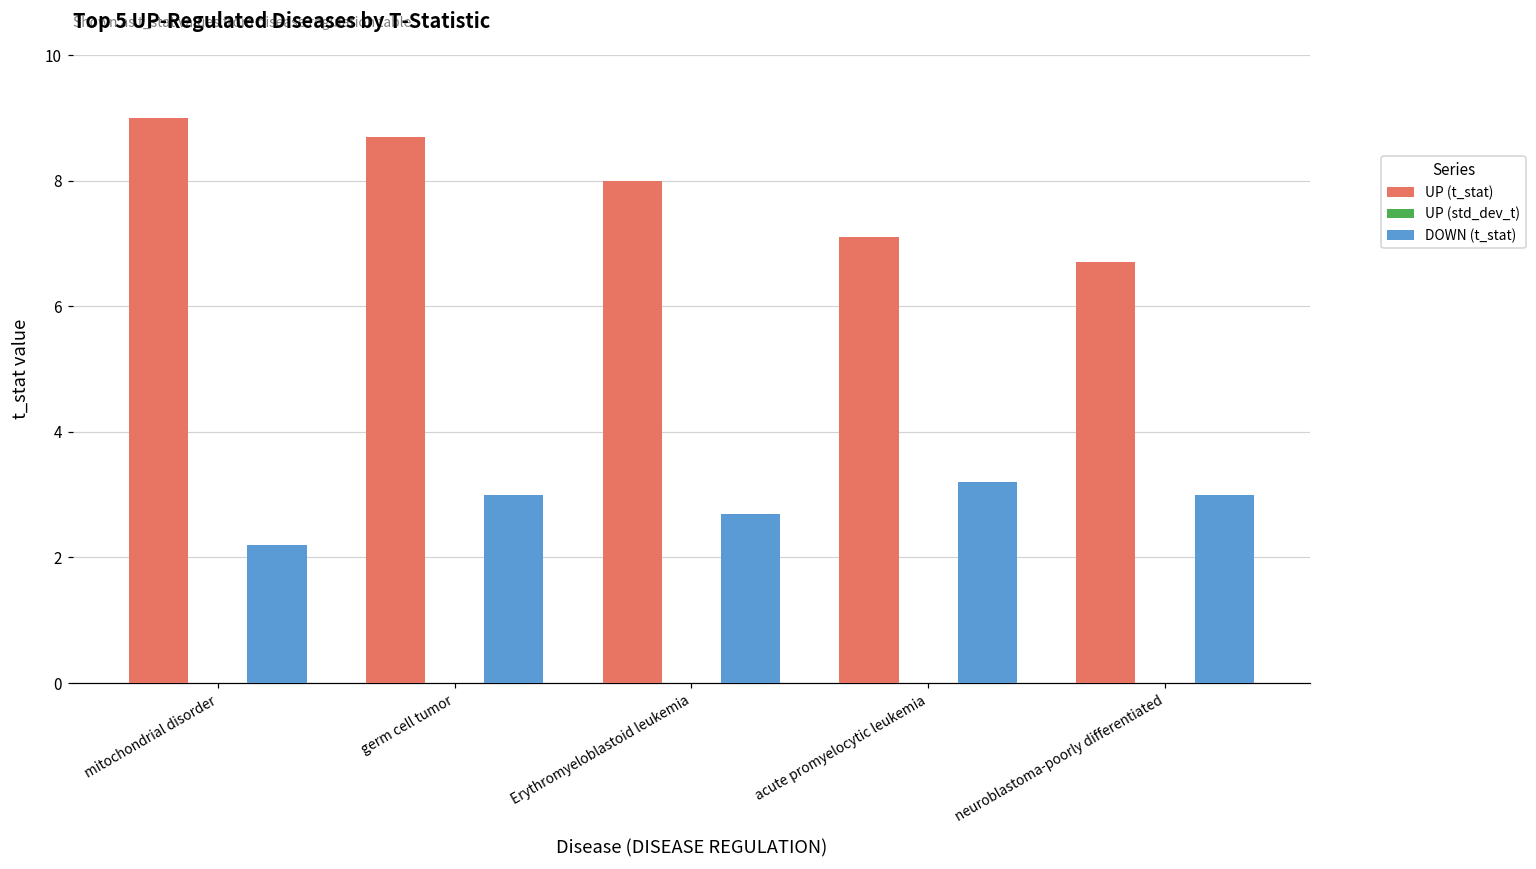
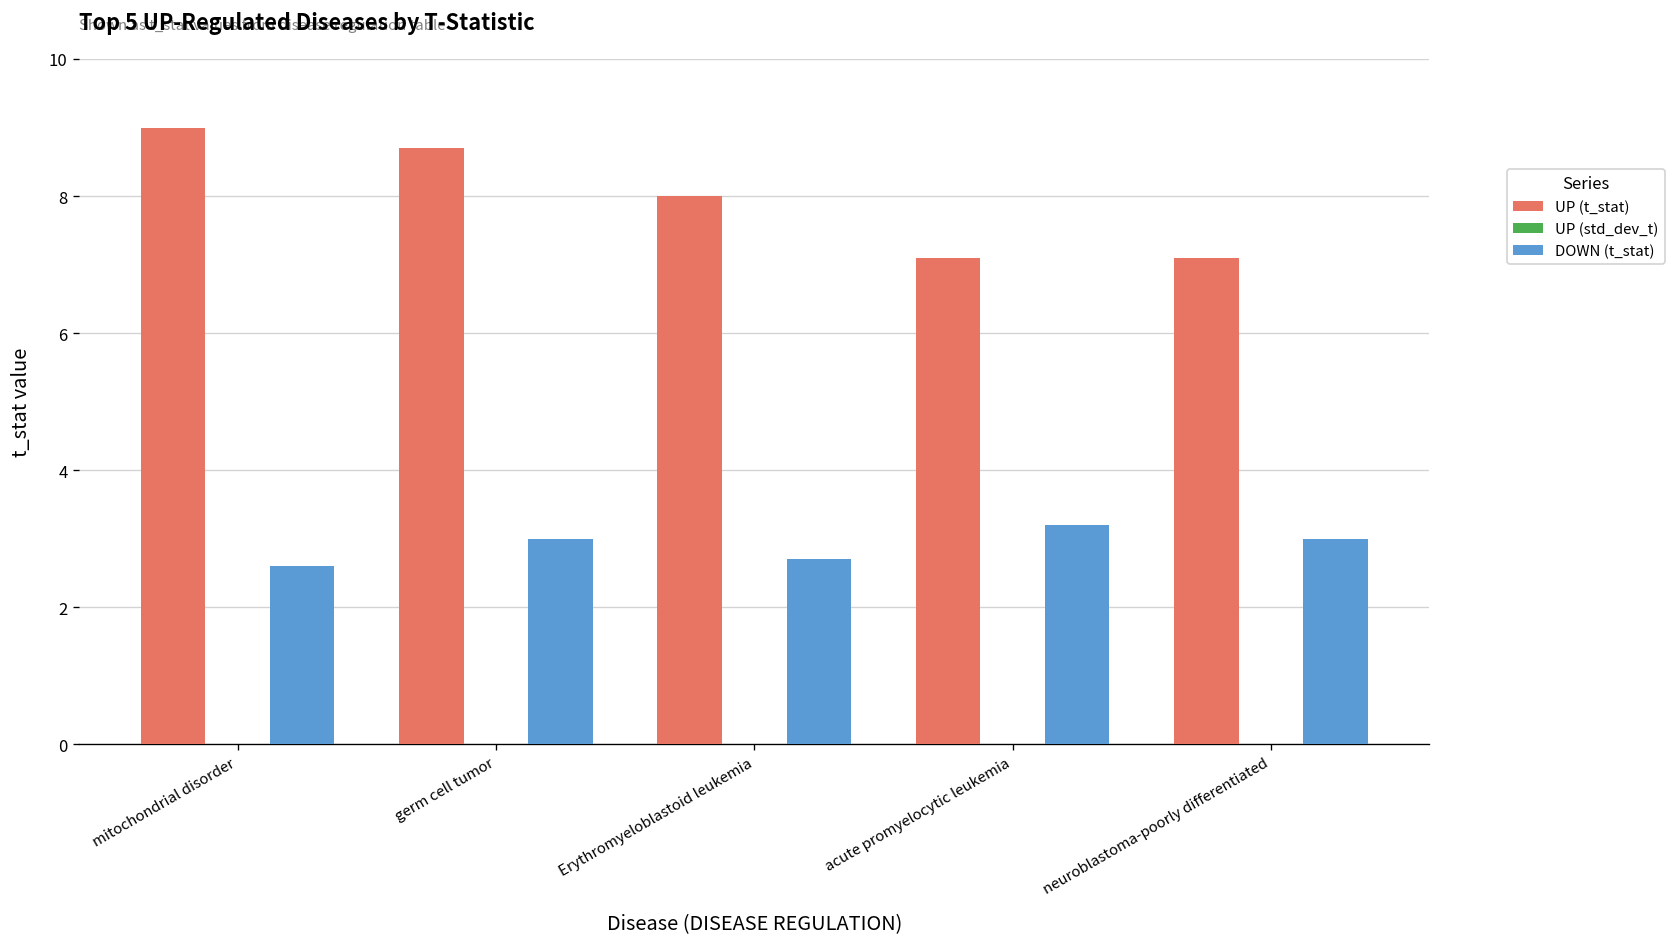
DOWN (t_stat), mitochondrial disorder: 2.2 -> 2.6
UP (t_stat), neuroblastoma-poorly differentiated: 6.7 -> 7.1
